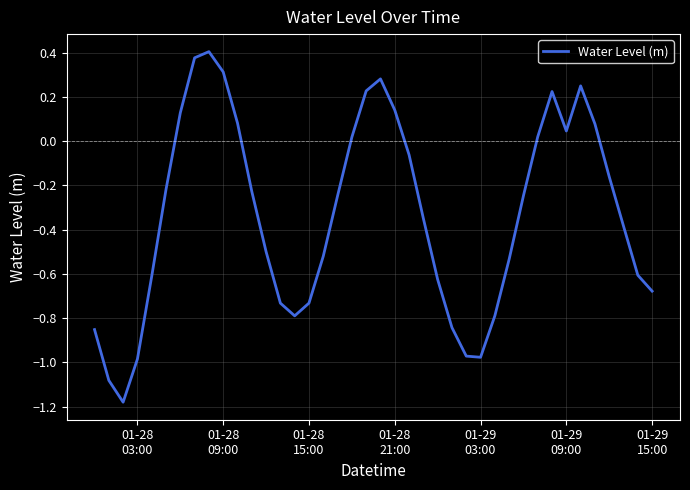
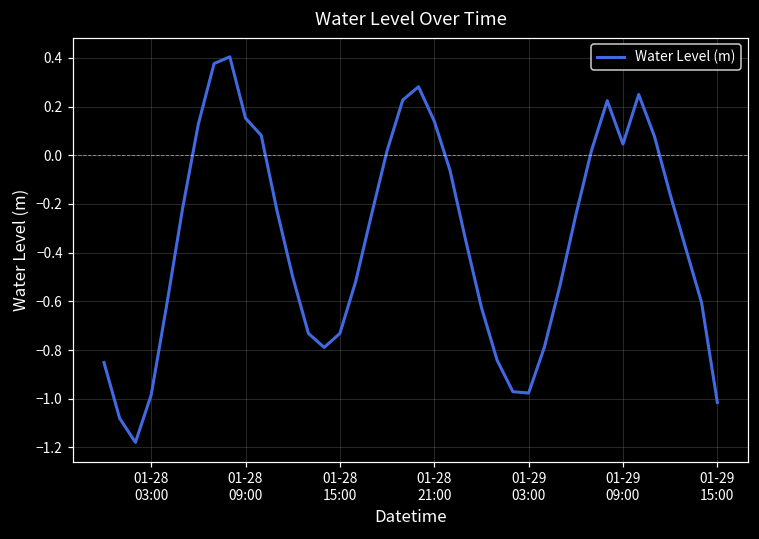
01-28 09:00: 0.31 -> 0.15
01-29 15:00: -0.68 -> -1.02
